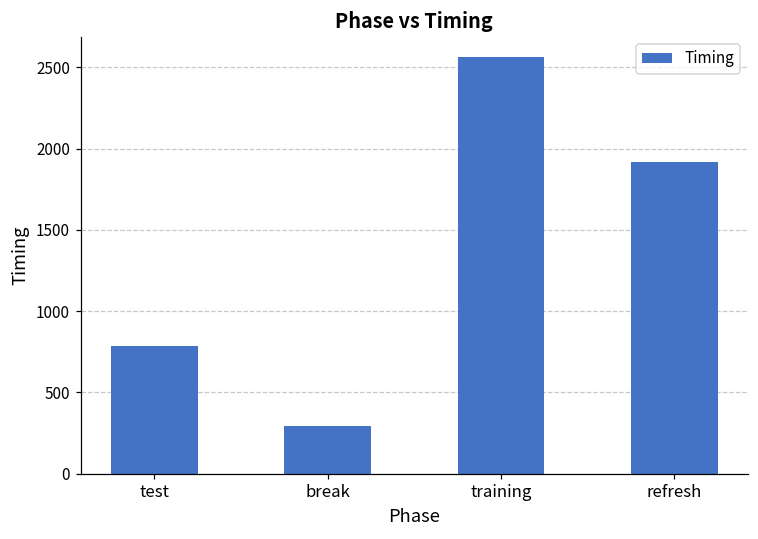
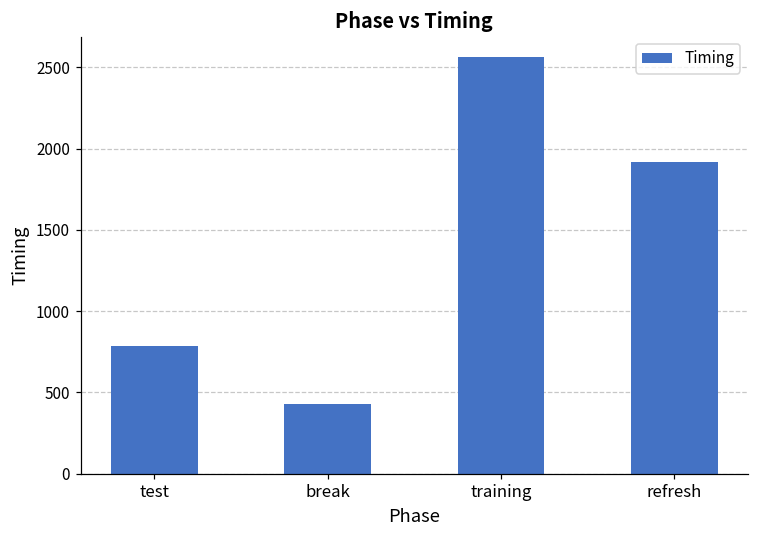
break: 290 -> 430
